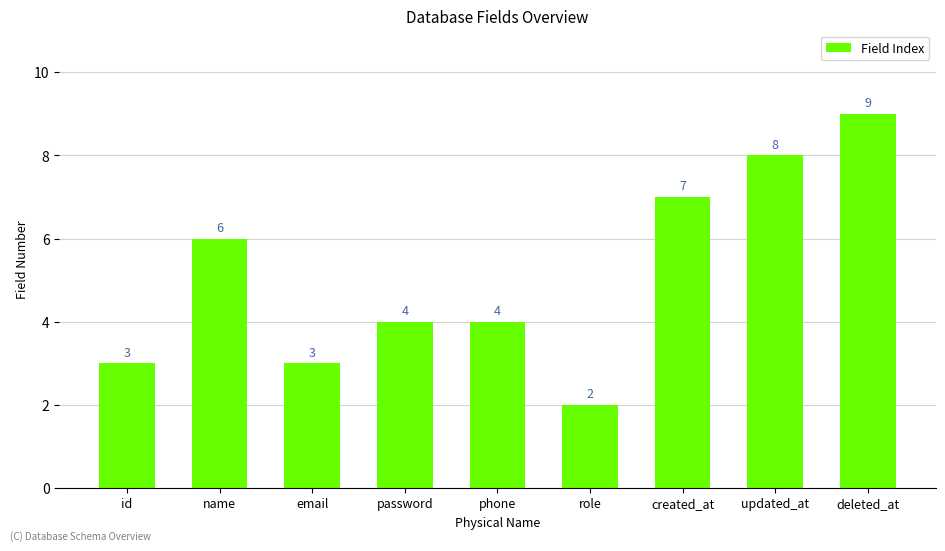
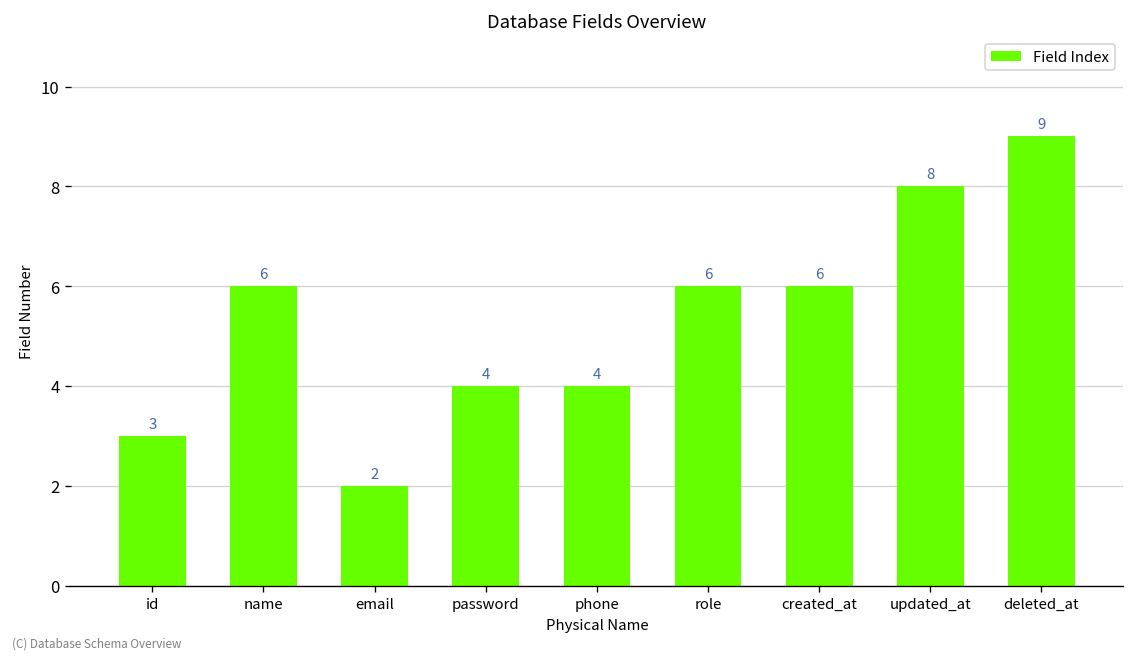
email: 3 -> 2
role: 2 -> 6
created_at: 7 -> 6
